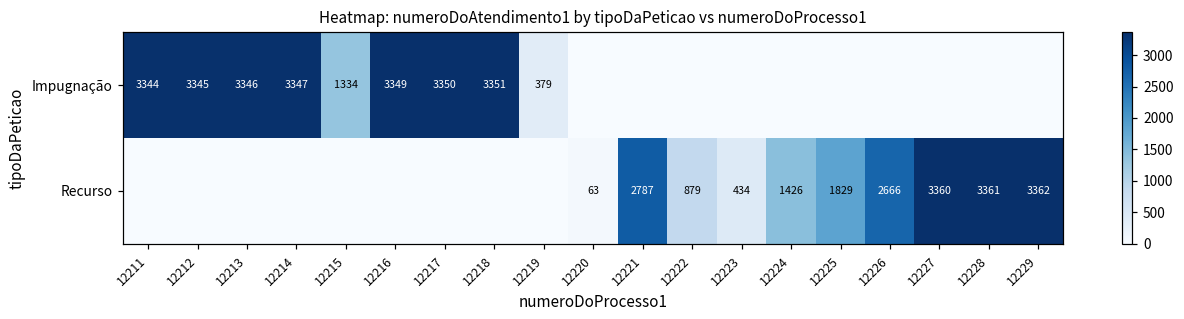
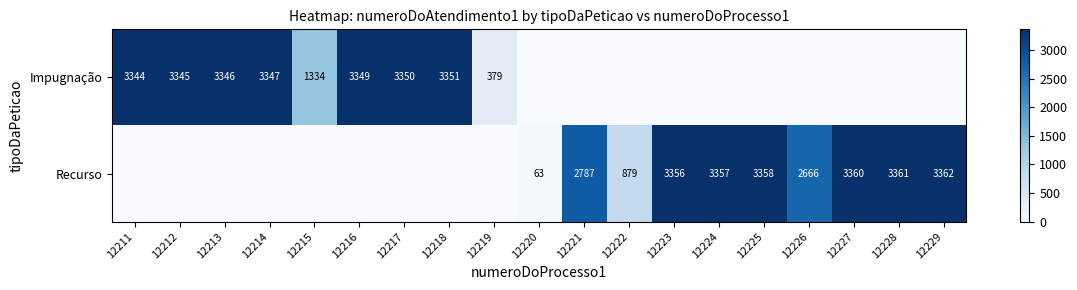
Recurso, 12223: 434 -> 3356
Recurso, 12224: 1426 -> 3357
Recurso, 12225: 1829 -> 3358
